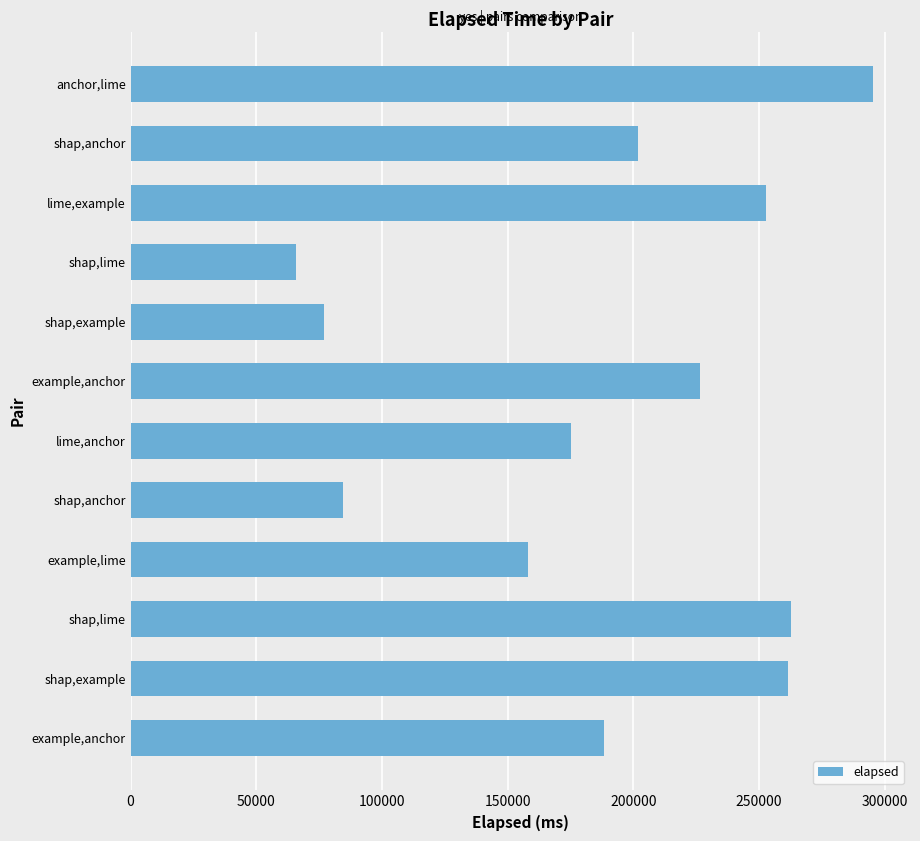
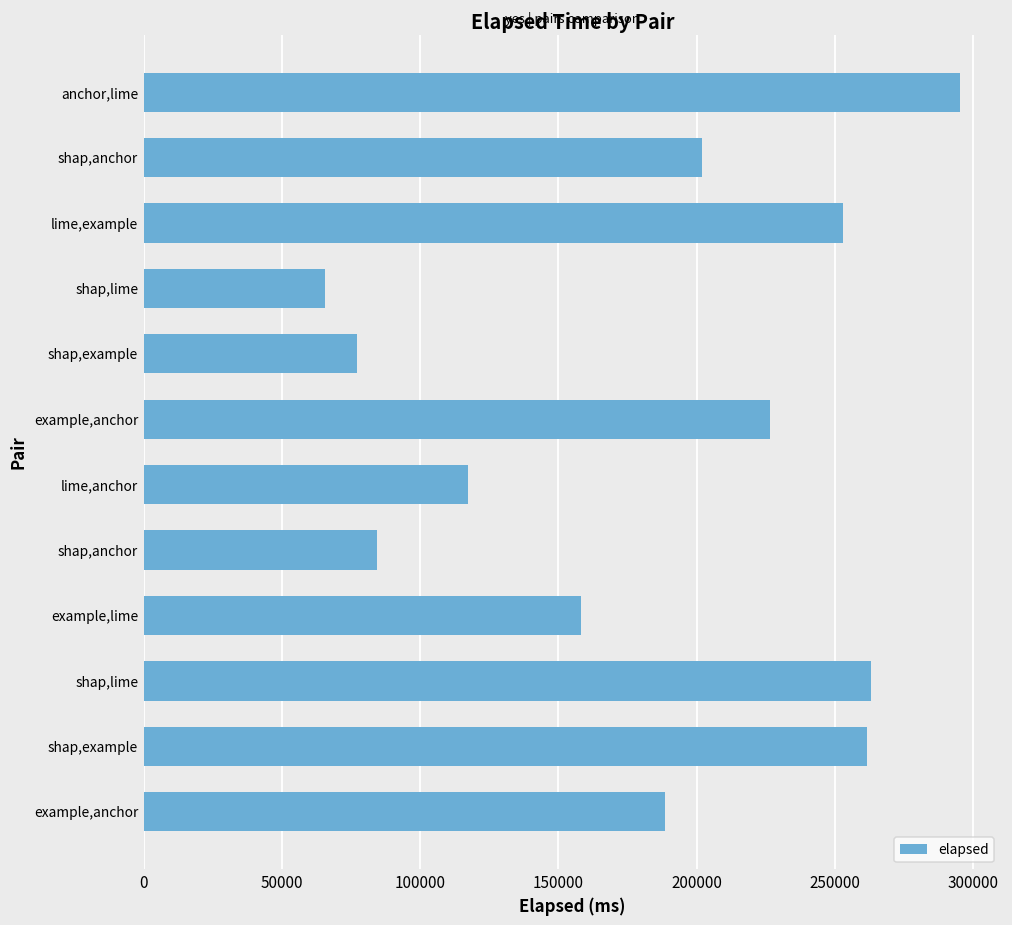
lime,anchor: 175000 -> 117000
